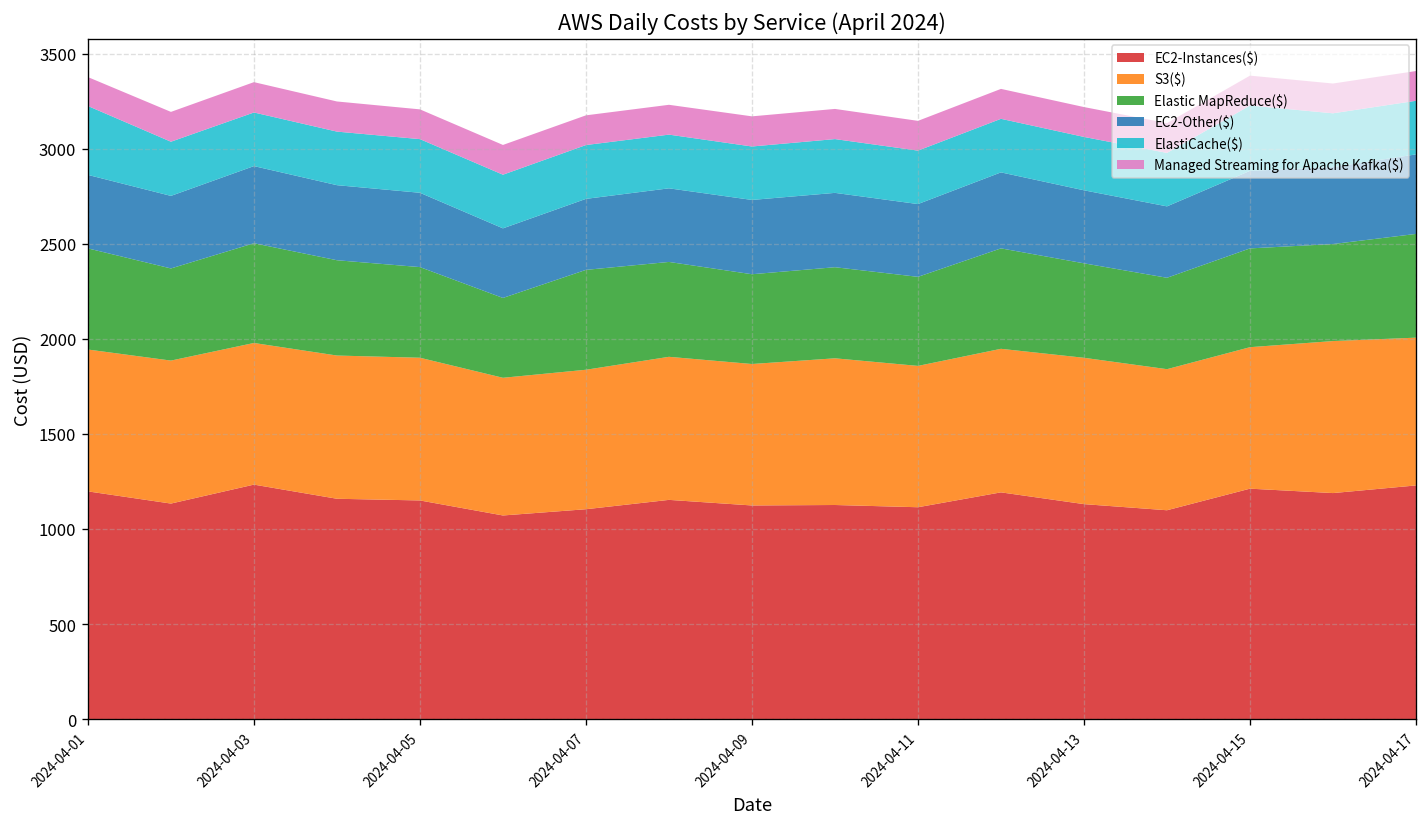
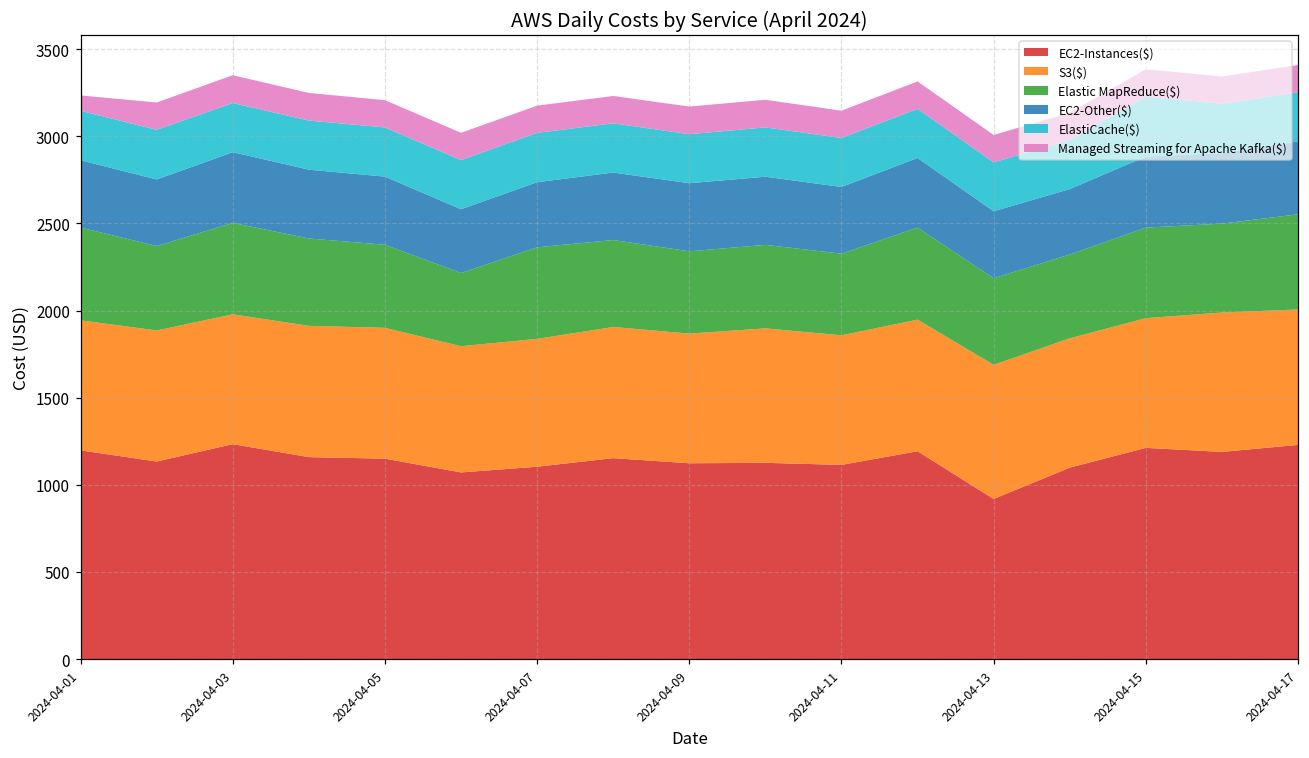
ElastiCache($), 2024-04-01: 360 -> 280
Managed Streaming for Apache Kafka($), 2024-04-01: 150 -> 90
EC2-Instances($), 2024-04-13: 1130 -> 920
